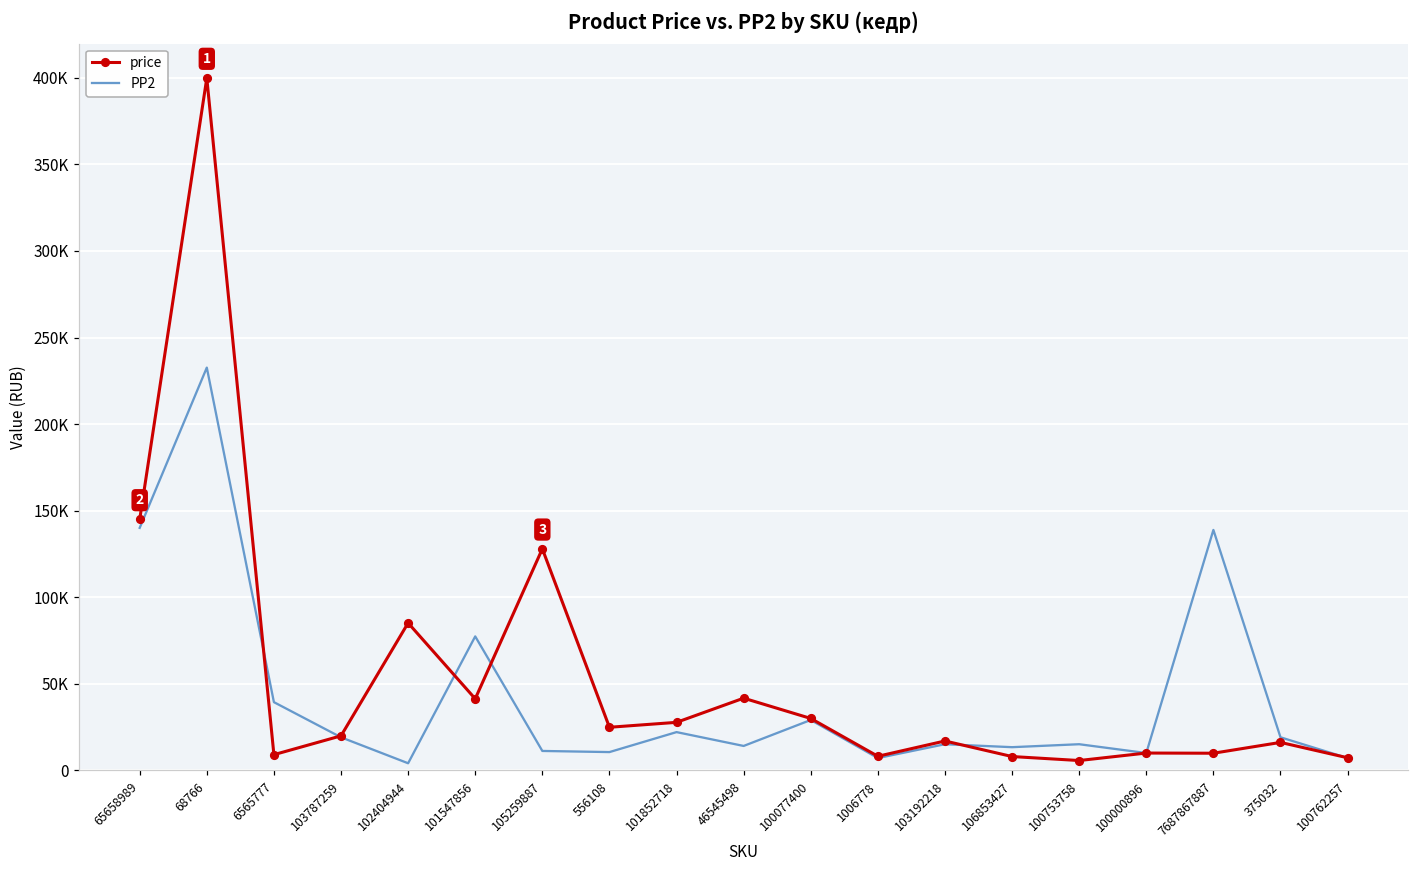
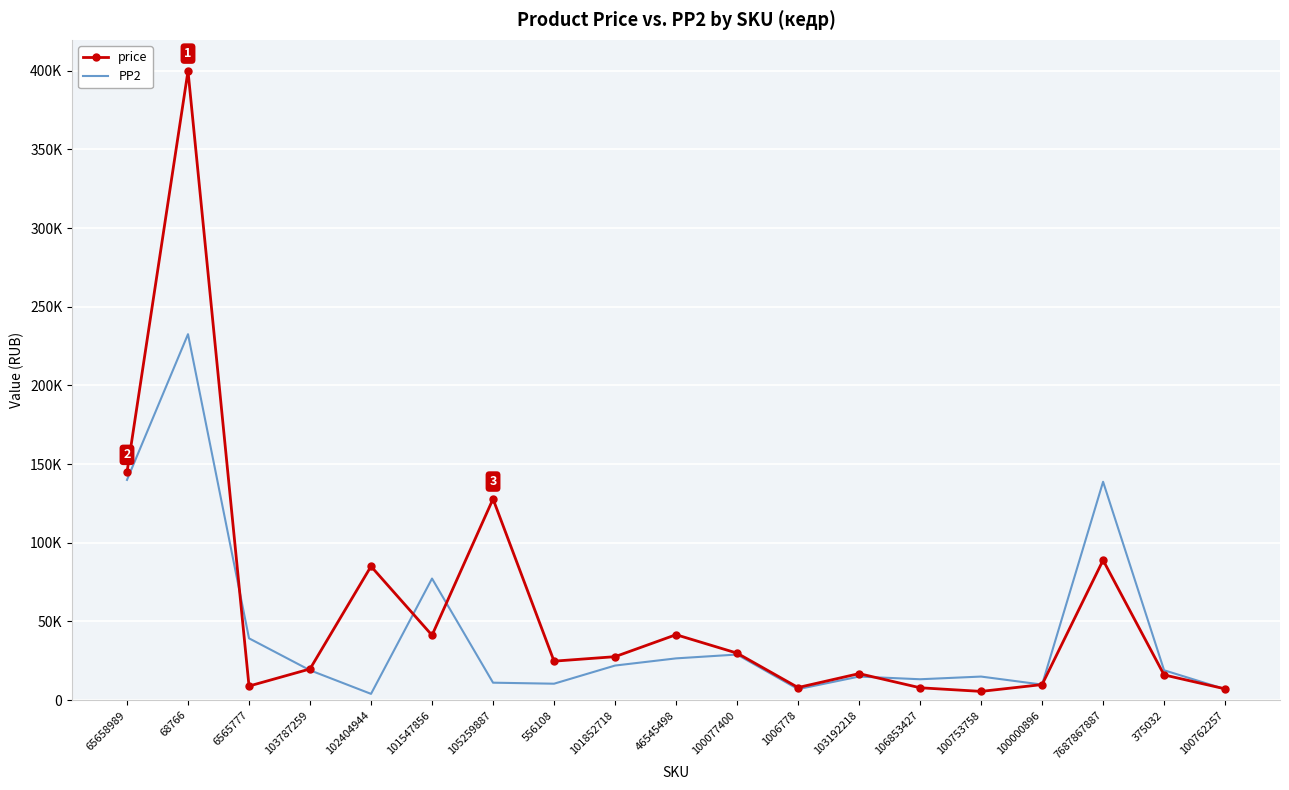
PP2, 46545498: 14000 -> 27000
price, 7687867887: 10000 -> 89000
